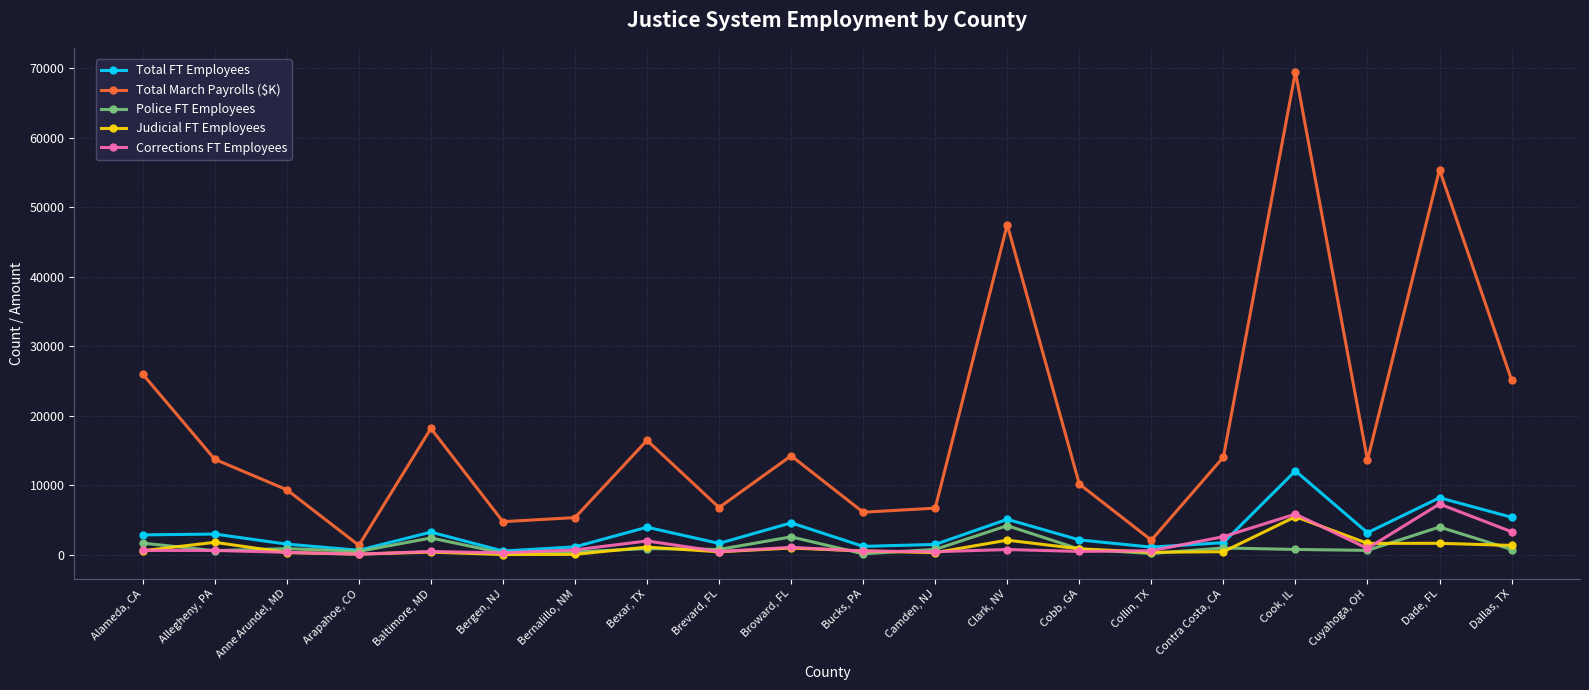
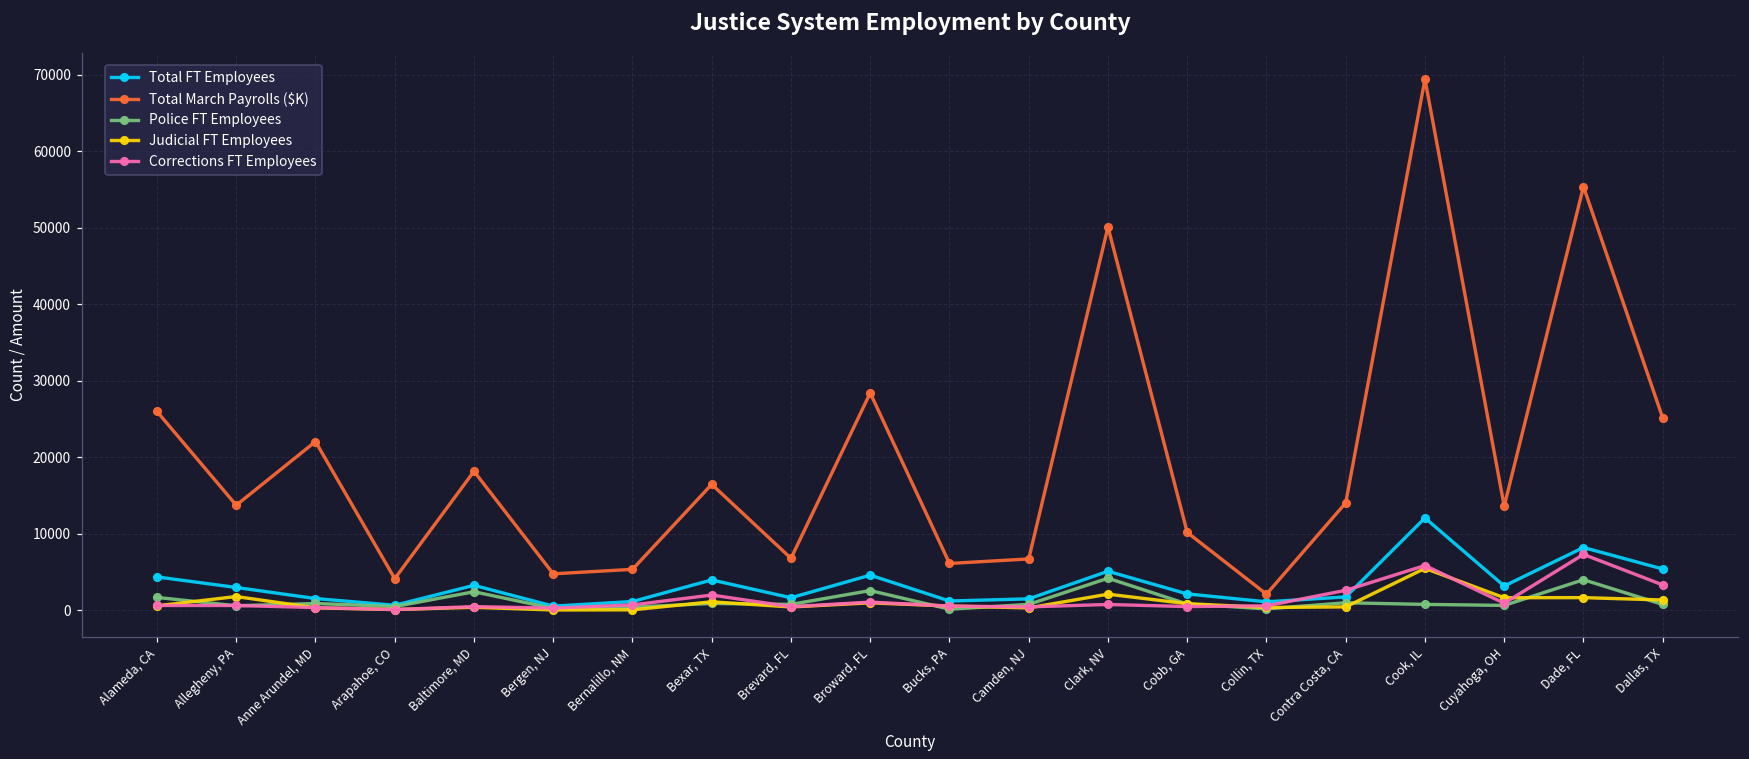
Total FT Employees, Alameda, CA: 3000 -> 4000
Total March Payrolls ($K), Anne Arundel, MD: 9000 -> 22000
Total March Payrolls ($K), Arapahoe, CO: 1000 -> 4000
Total March Payrolls ($K), Broward, FL: 14000 -> 28000
Total March Payrolls ($K), Clark, NV: 47000 -> 50000
